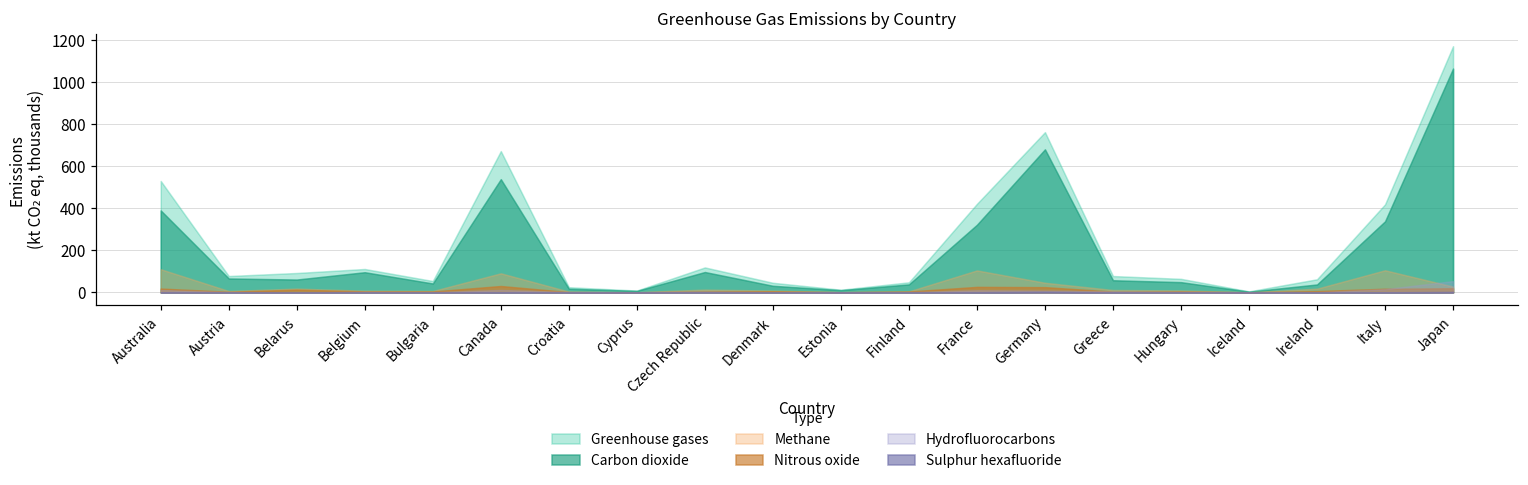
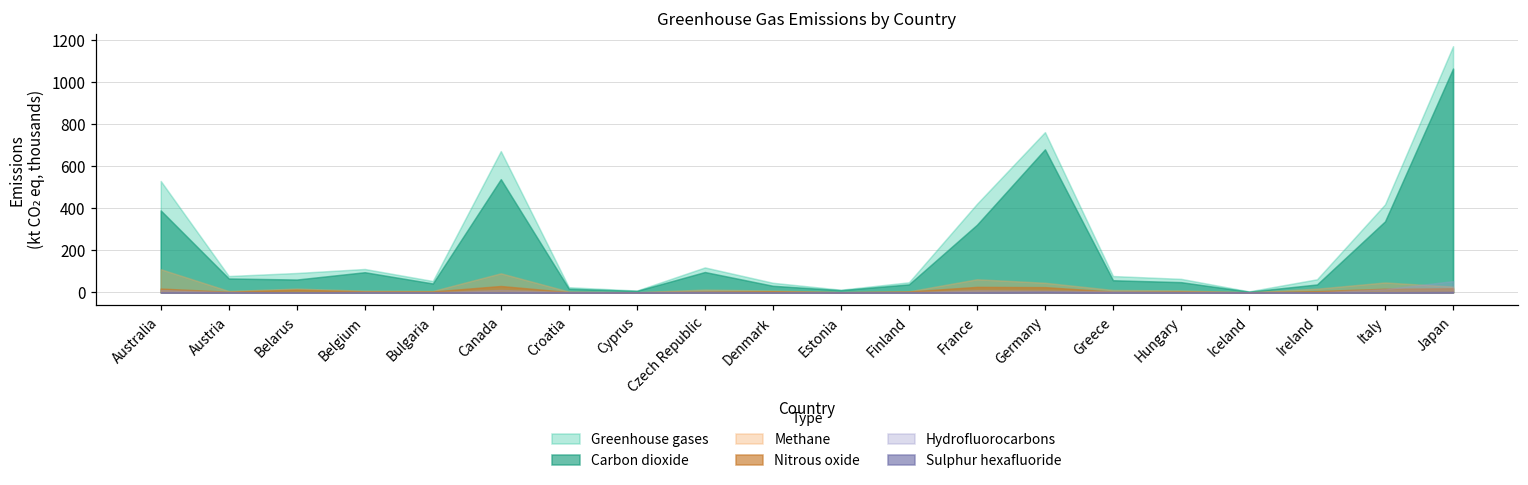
Methane, France: 100 -> 60
Methane, Italy: 100 -> 50
